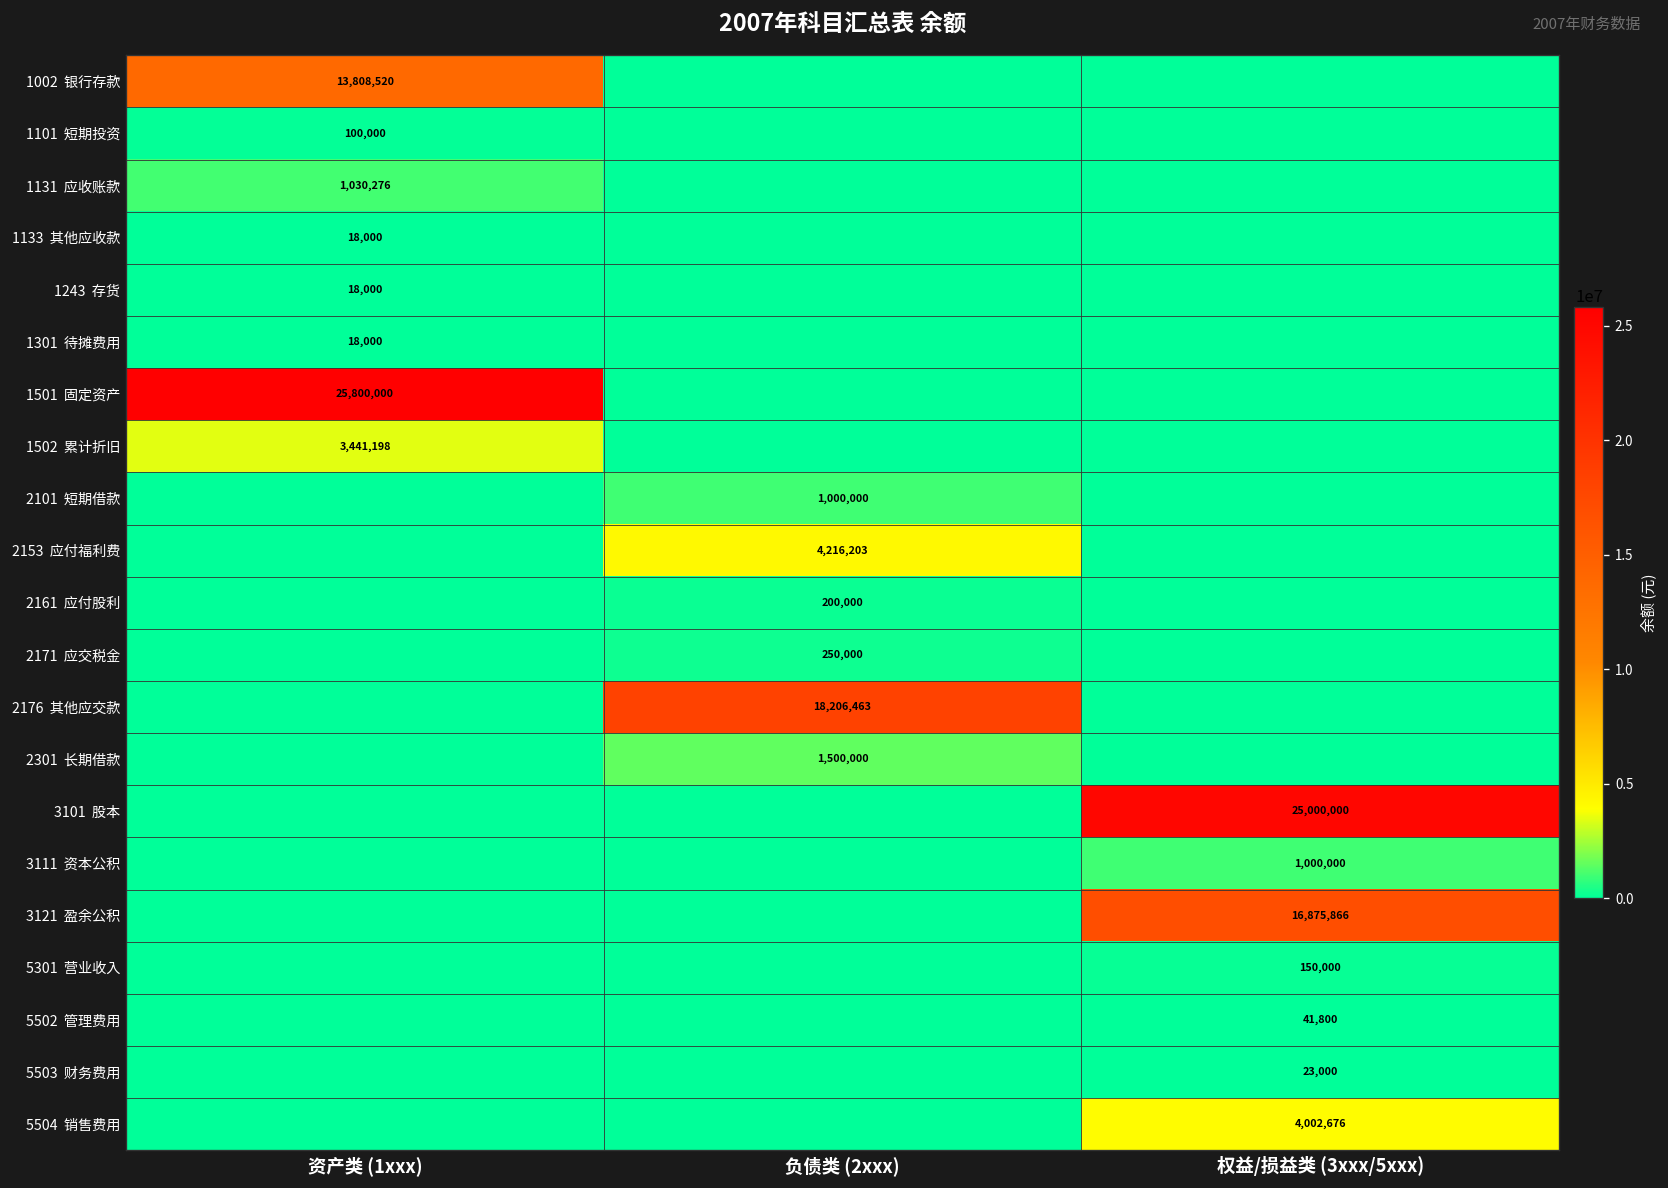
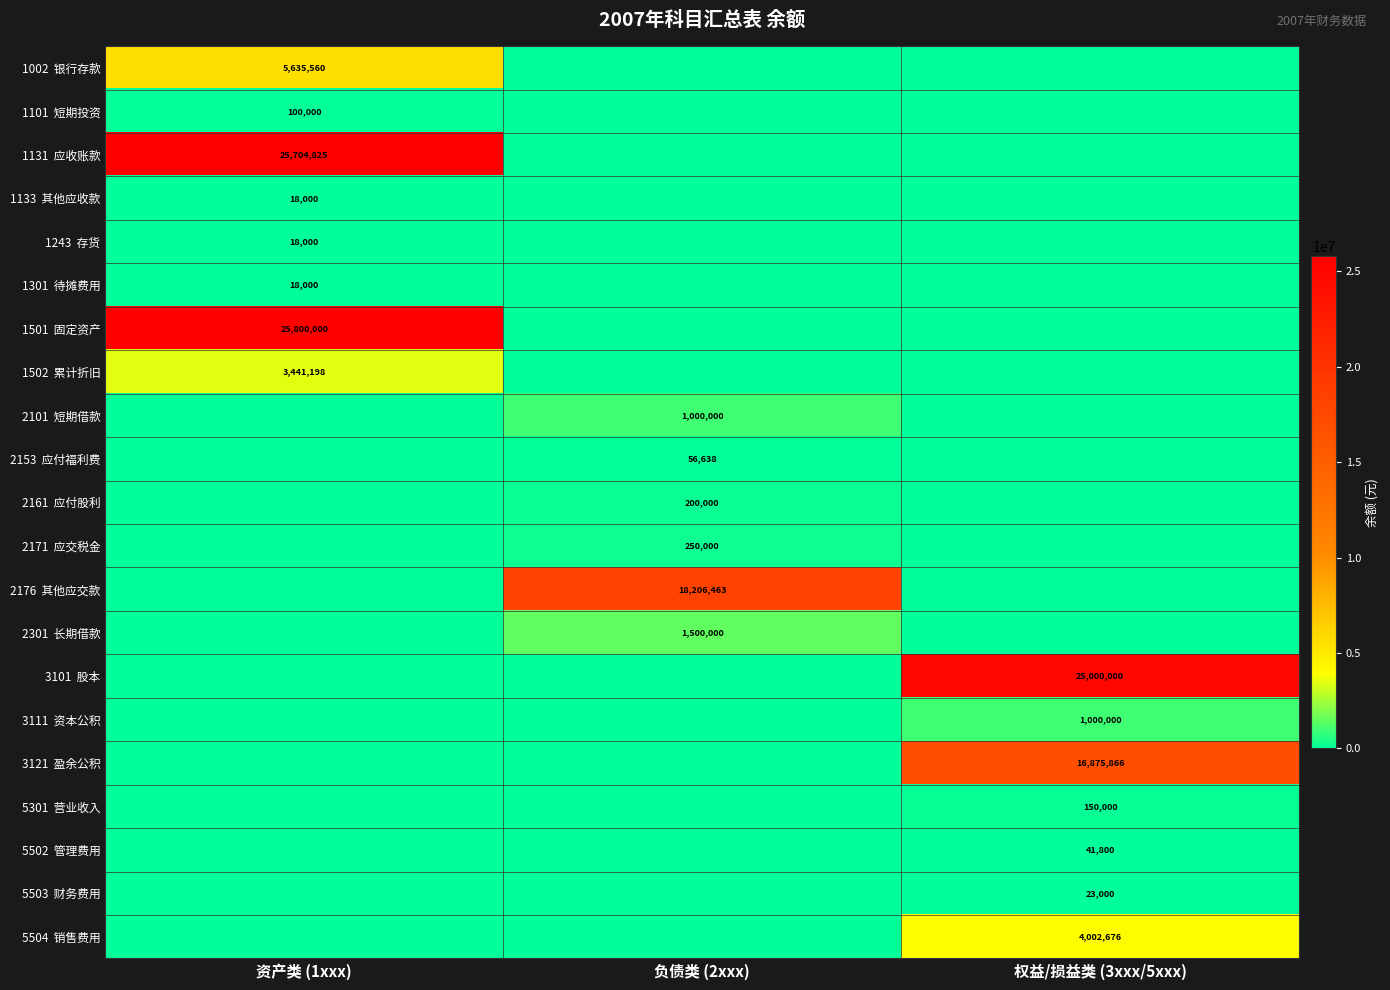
1002 银行存款, 资产类 (1xxx): 13,808,520 -> 5,635,560
1131 应收账款, 资产类 (1xxx): 1,030,276 -> 25,704,825
2153 应付福利费, 负债类 (2xxx): 4,216,203 -> 56,638
